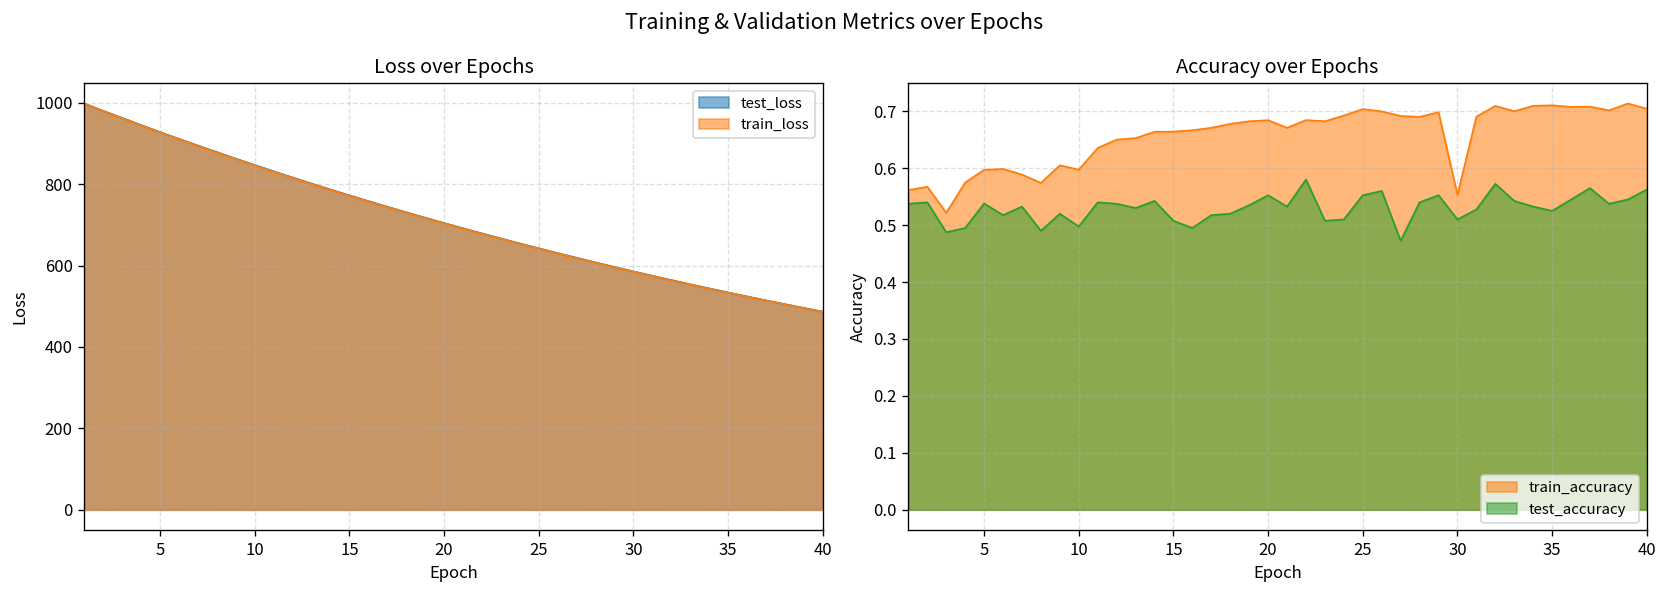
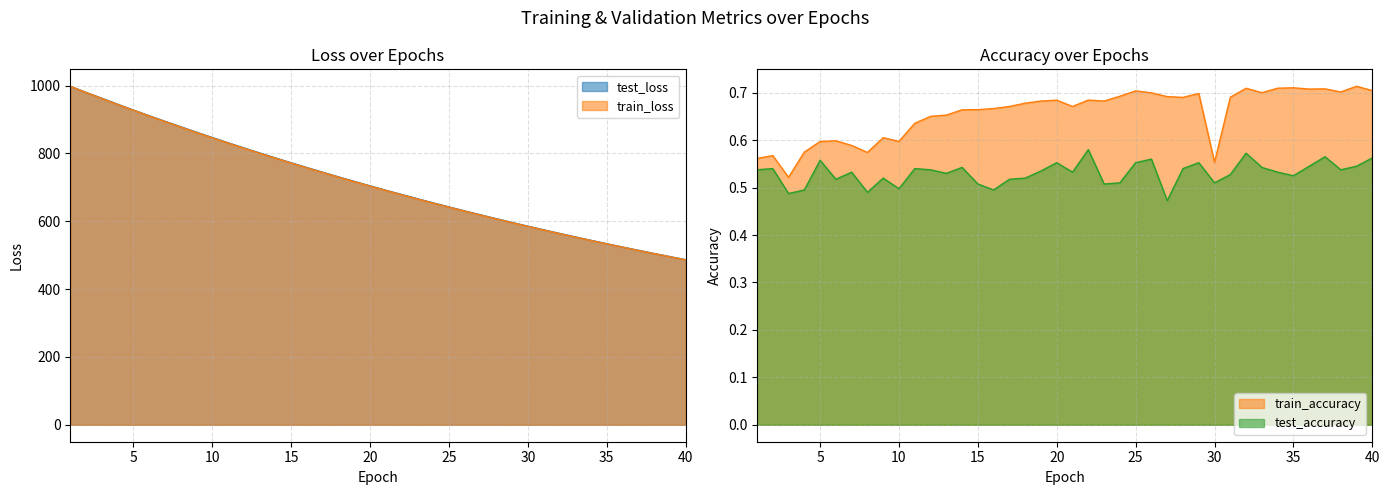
Accuracy over Epochs, test_accuracy, 5: 0.54 -> 0.56
